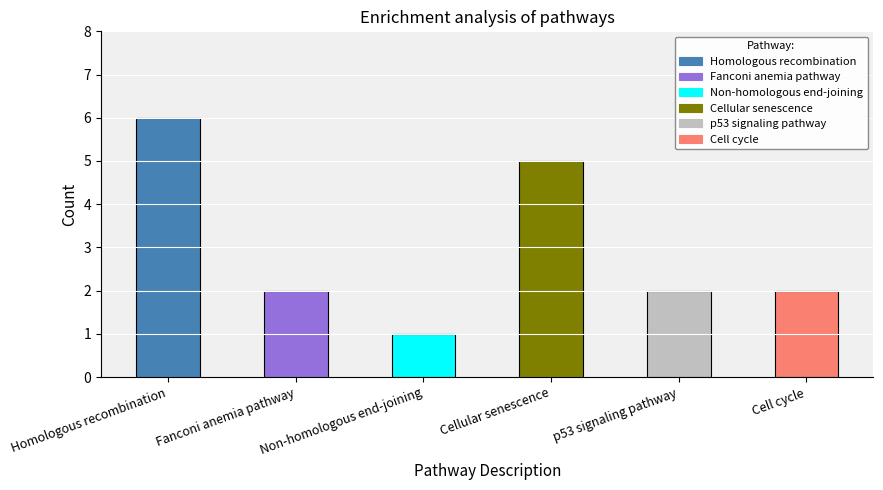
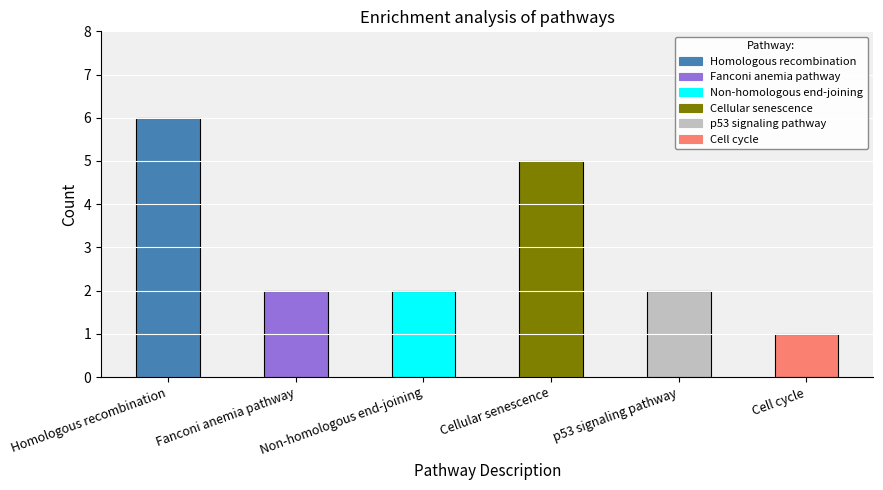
Non-homologous end-joining: 1 -> 2
Cell cycle: 2 -> 1
